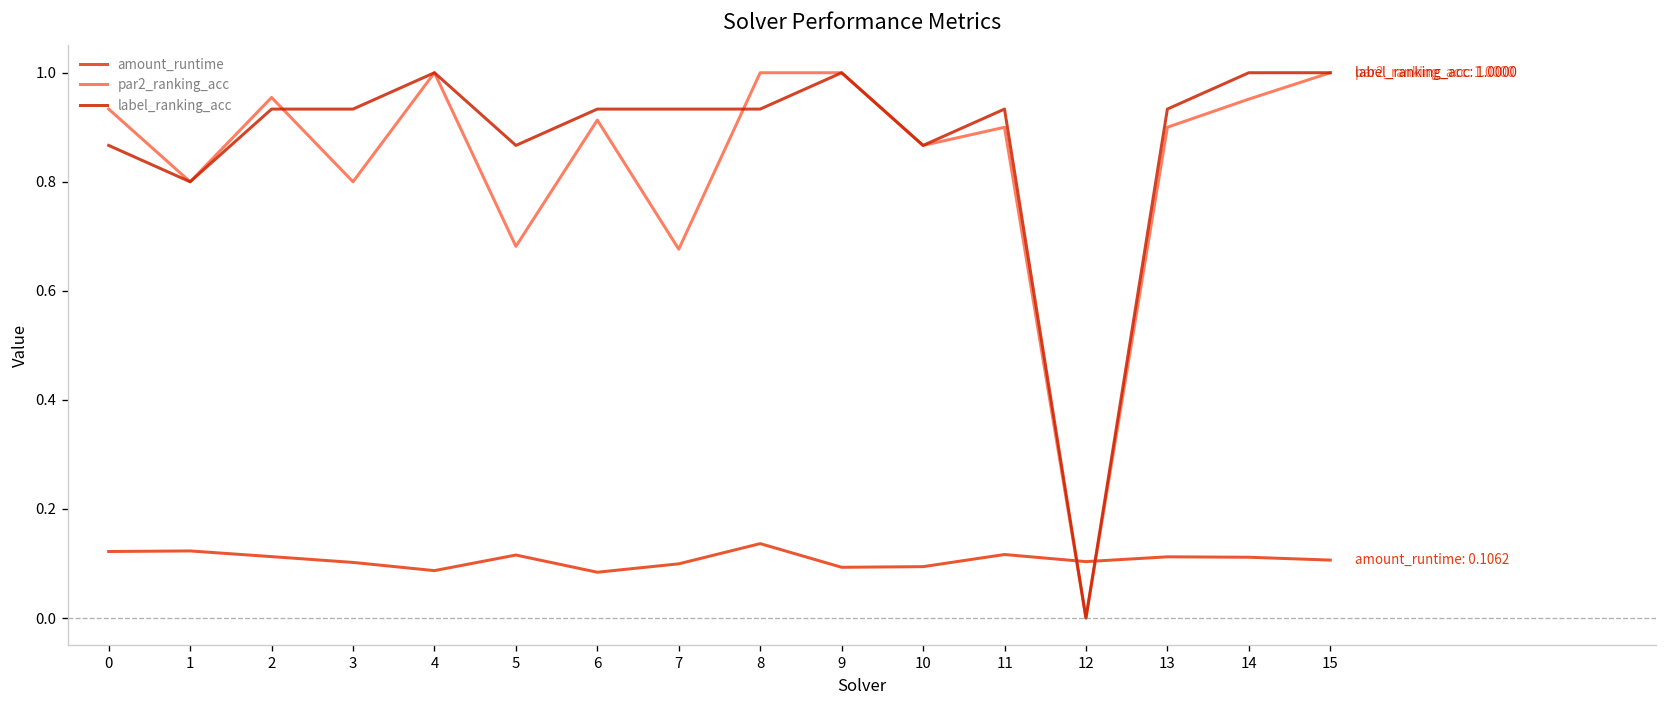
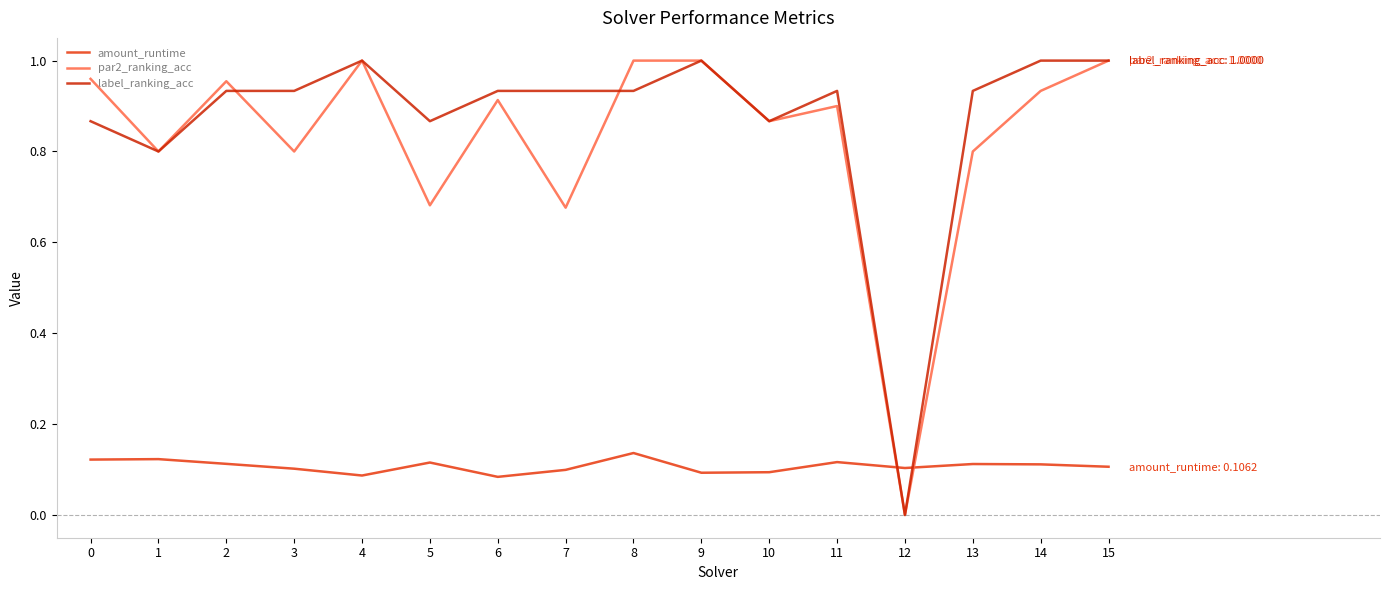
par2_ranking_acc, 0: 0.93 -> 0.96
par2_ranking_acc, 13: 0.9 -> 0.8
par2_ranking_acc, 14: 0.95 -> 0.93
